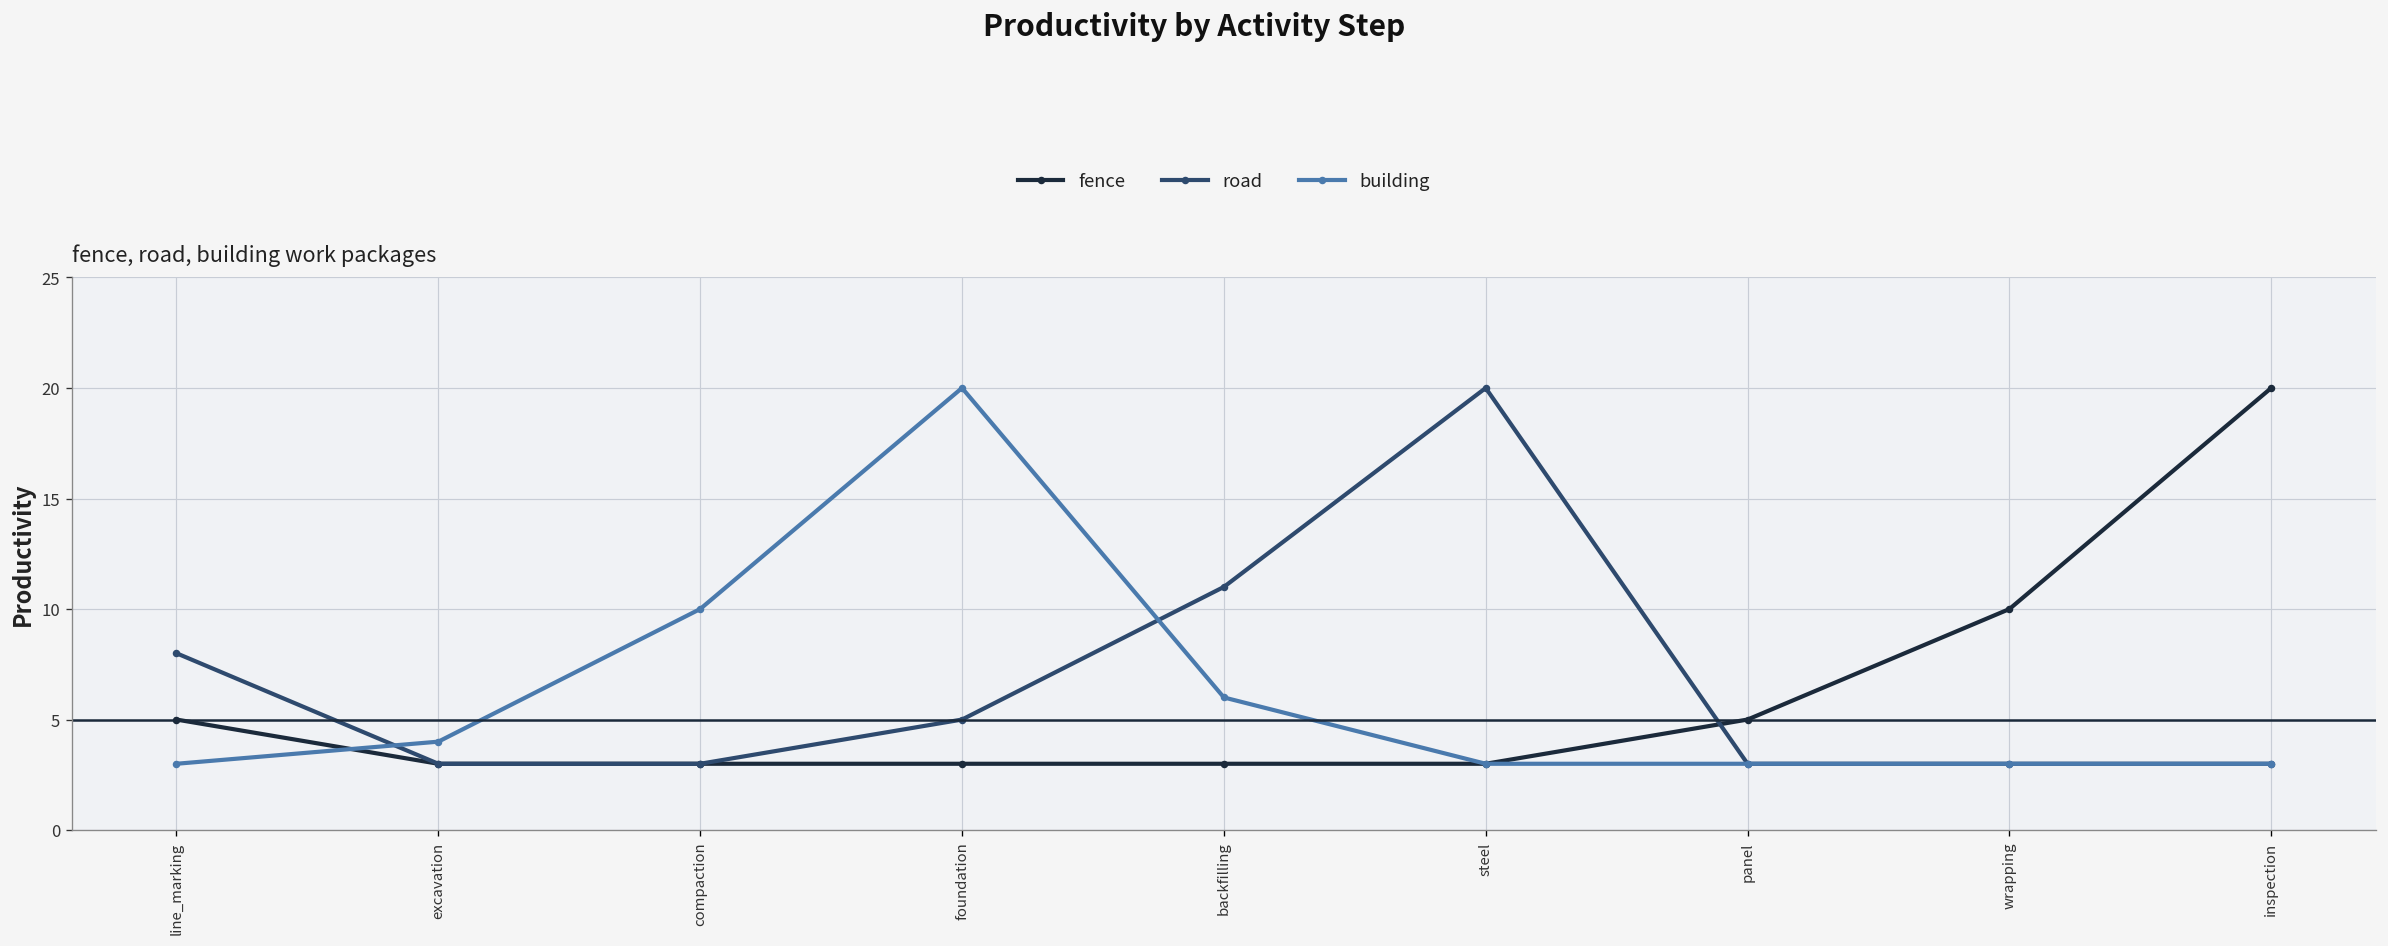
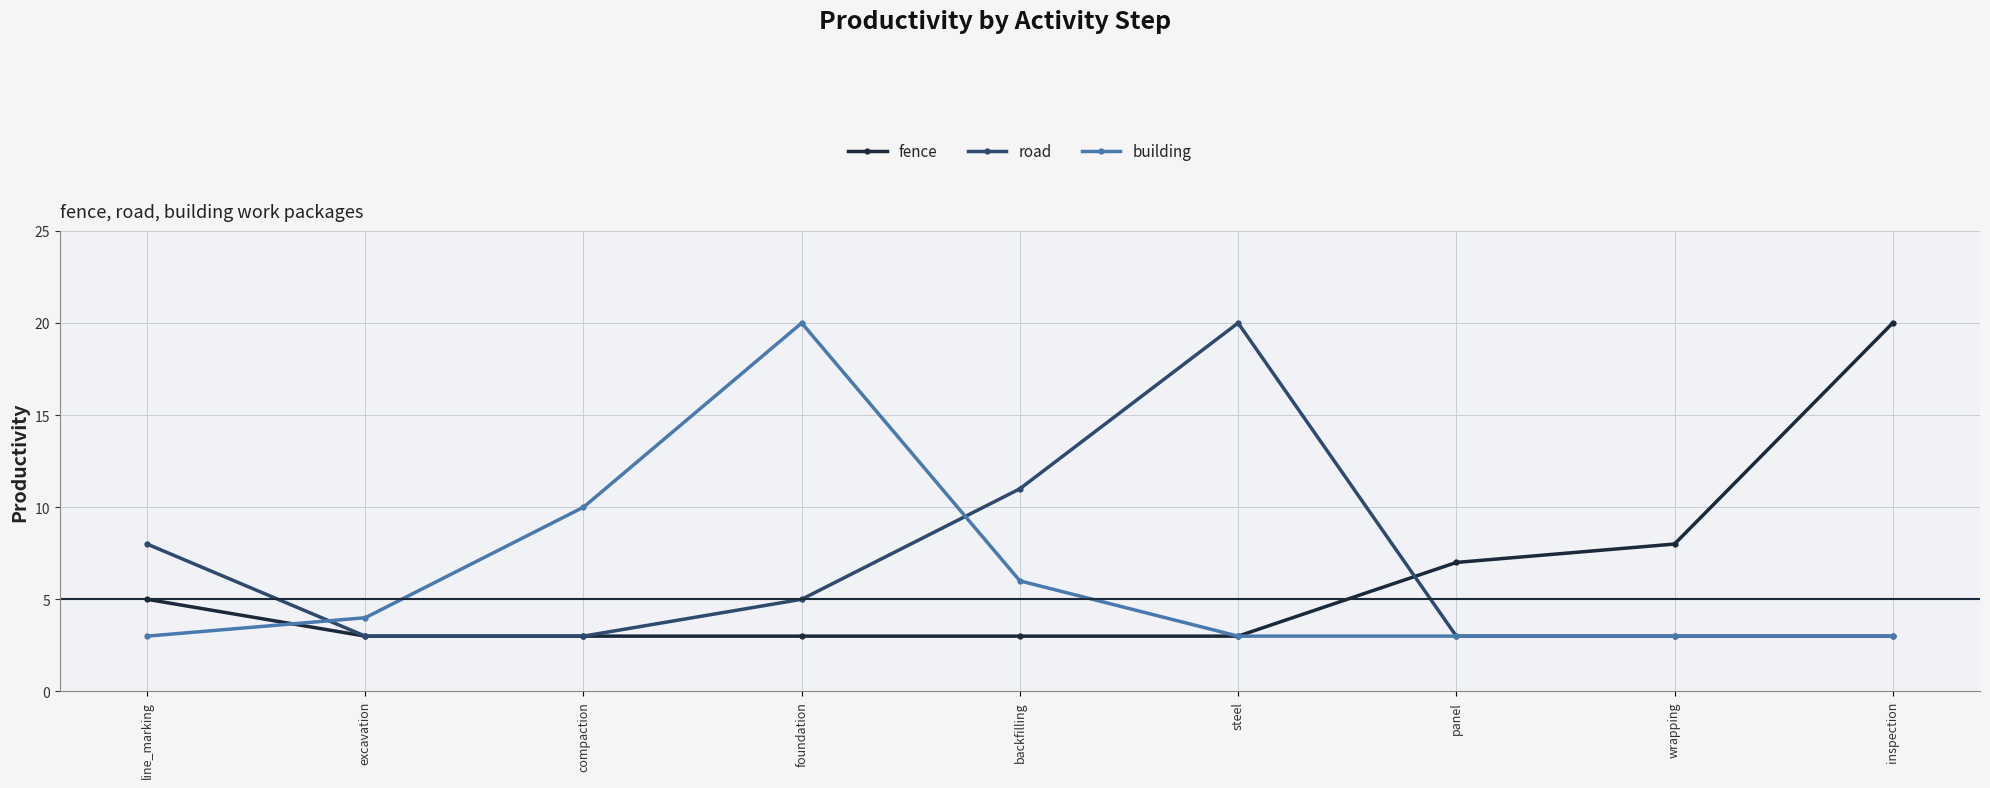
fence, panel: 5 -> 7
fence, wrapping: 10 -> 8
